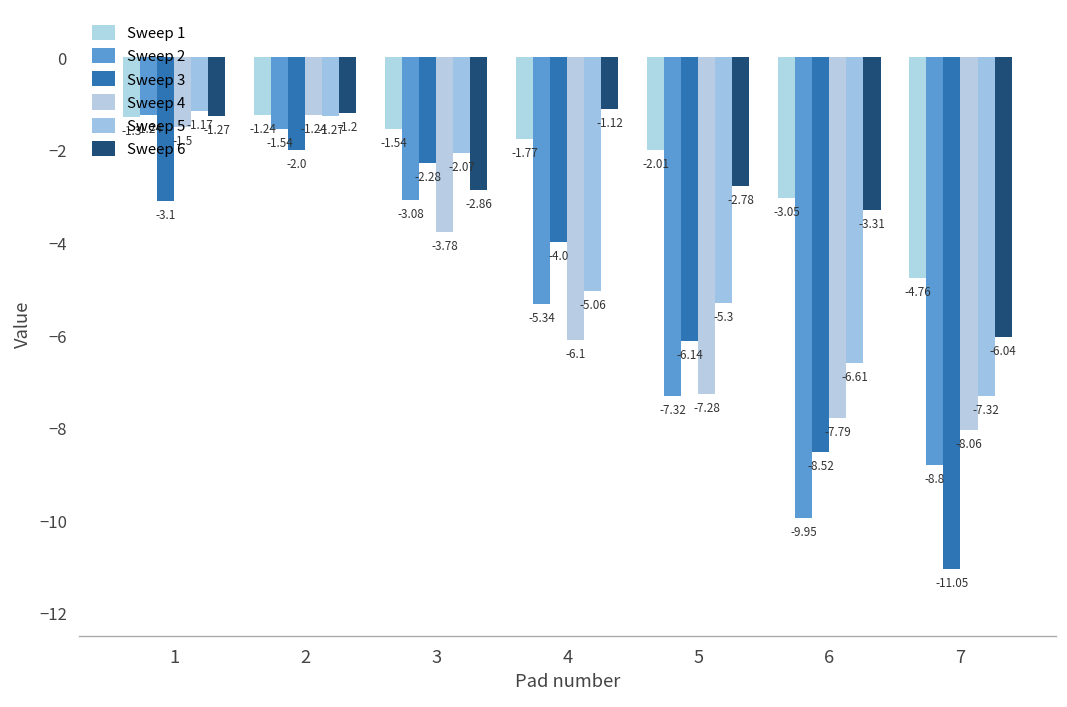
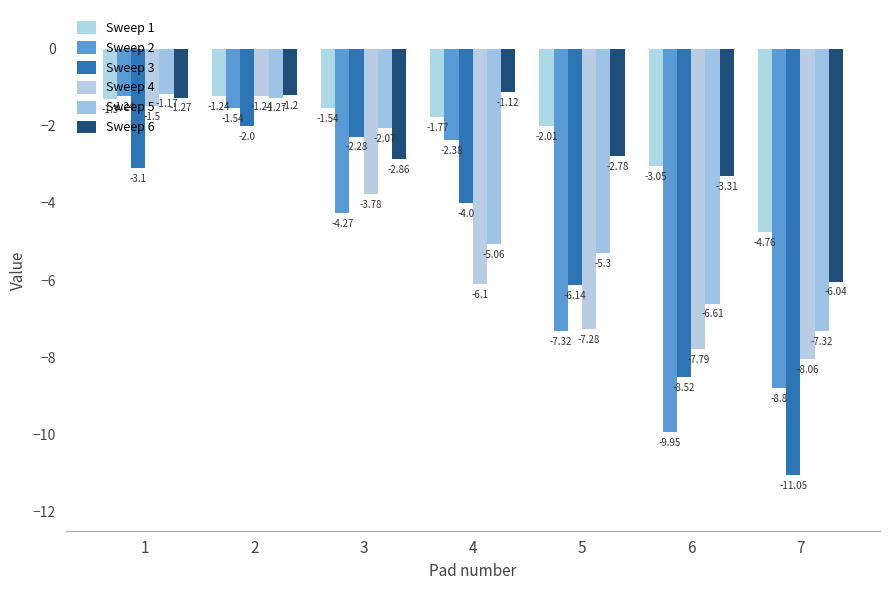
Sweep 2, 3: -3.08 -> -4.27
Sweep 2, 4: -5.34 -> -2.38
